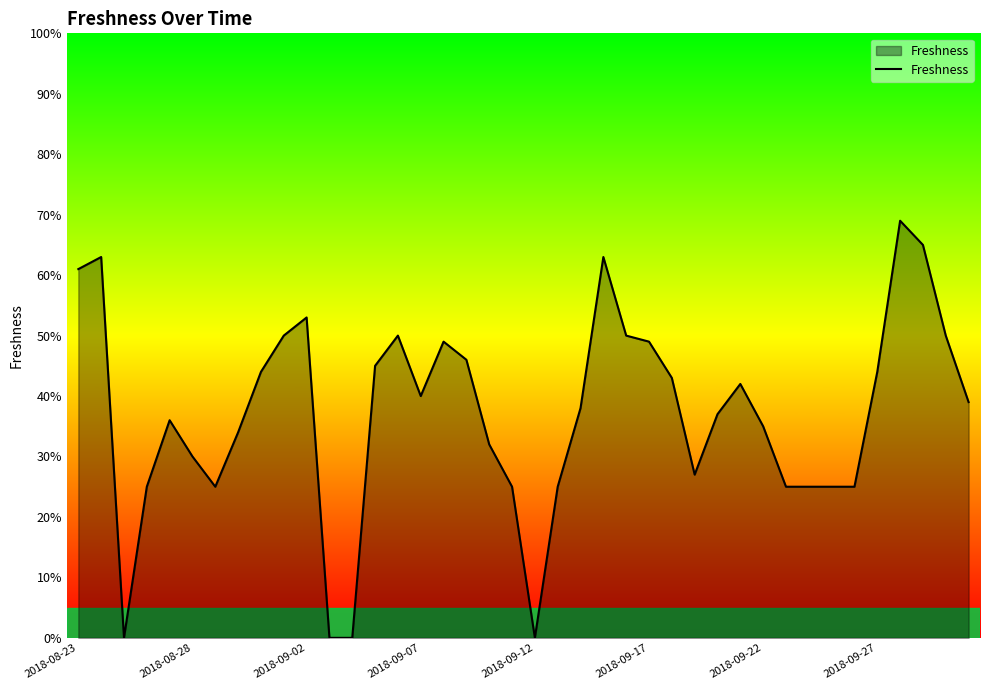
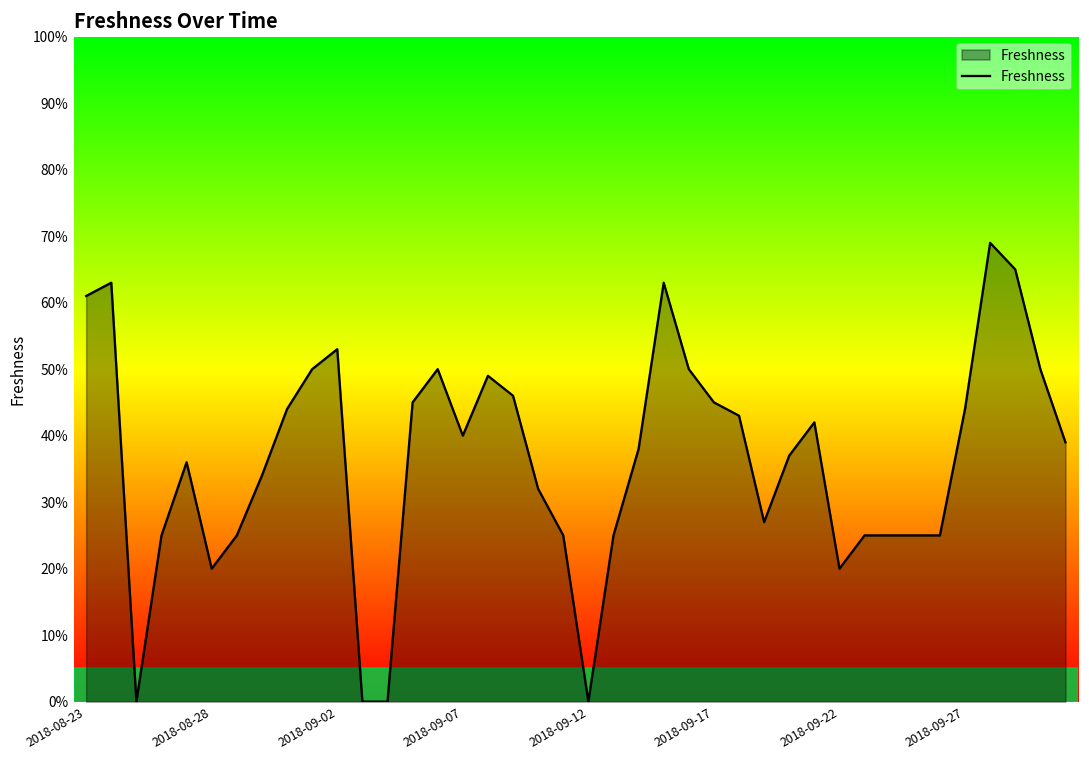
2018-08-28: 30% -> 20%
2018-09-17: 49% -> 45%
2018-09-22: 35% -> 20%
